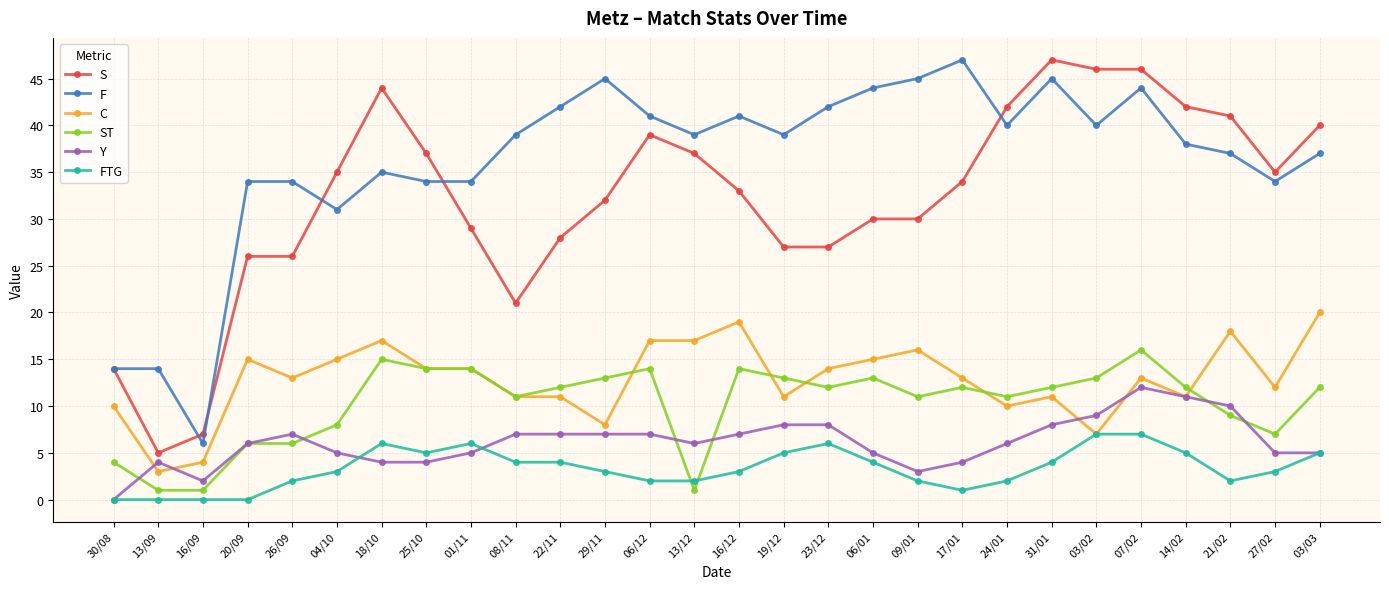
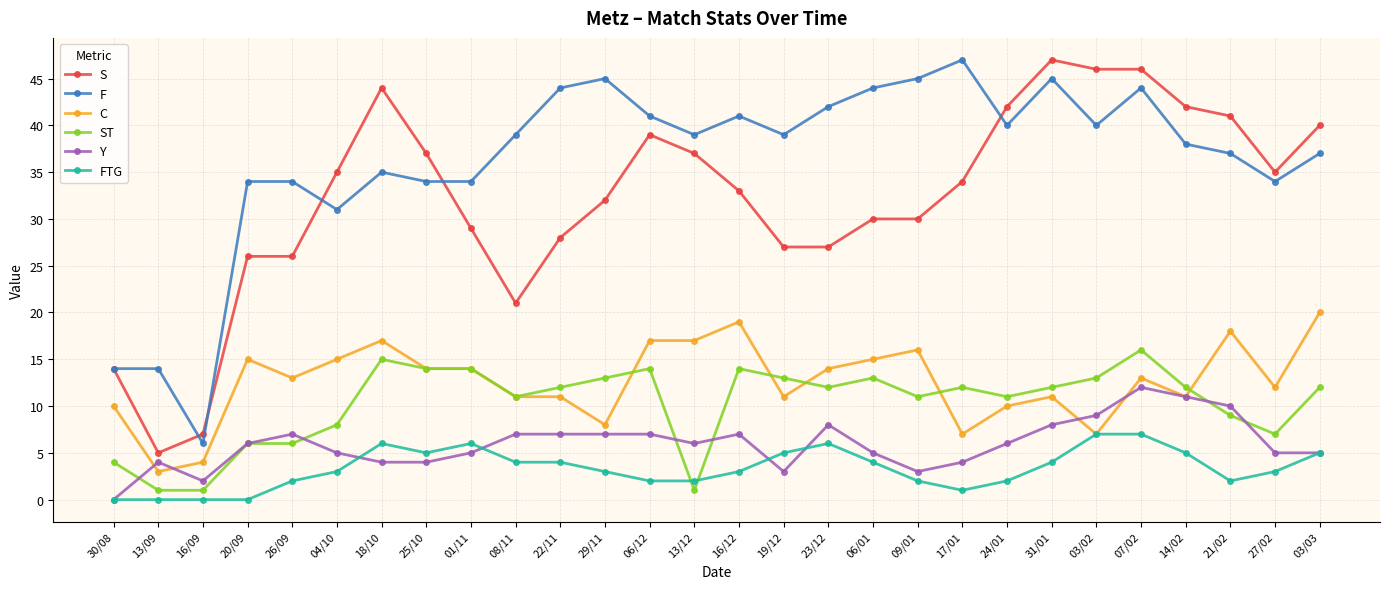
F, 22/11: 42 -> 44
Y, 19/12: 8 -> 3
C, 17/01: 13 -> 7
